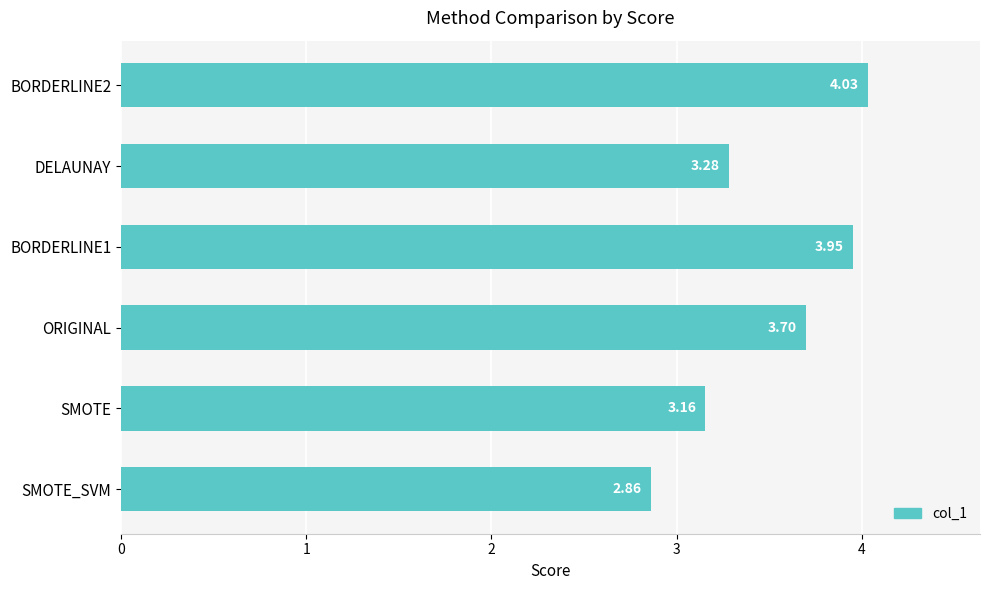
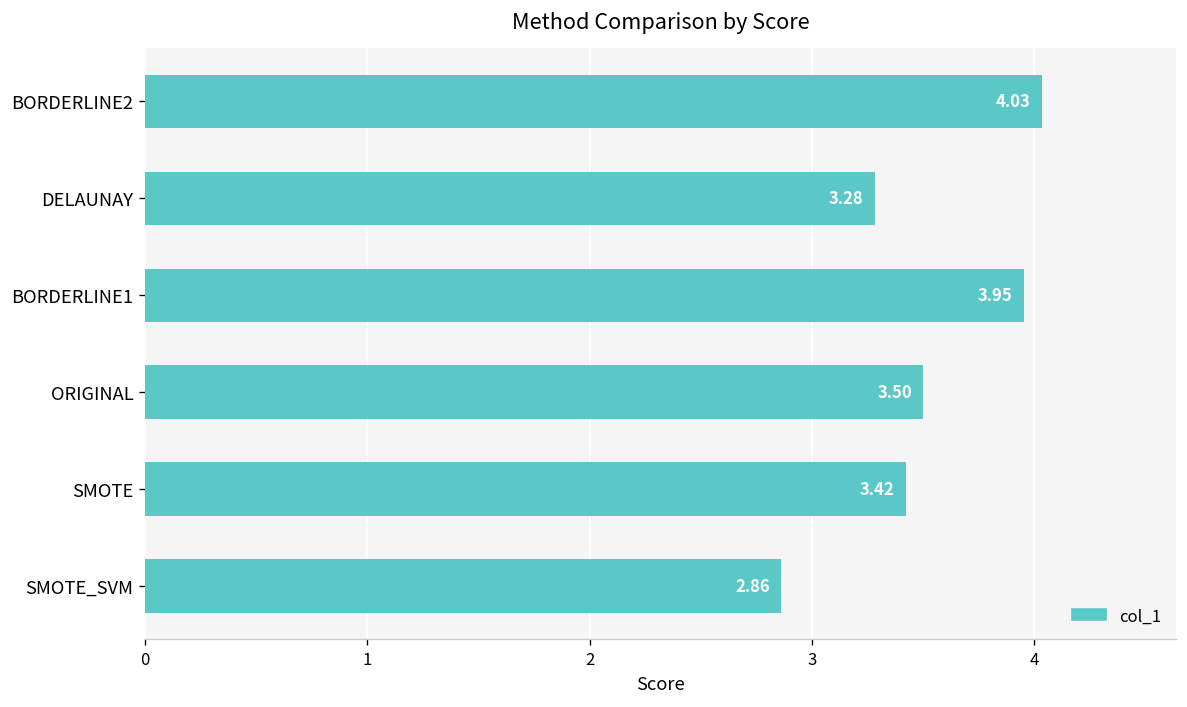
ORIGINAL: 3.70 -> 3.50
SMOTE: 3.16 -> 3.42
